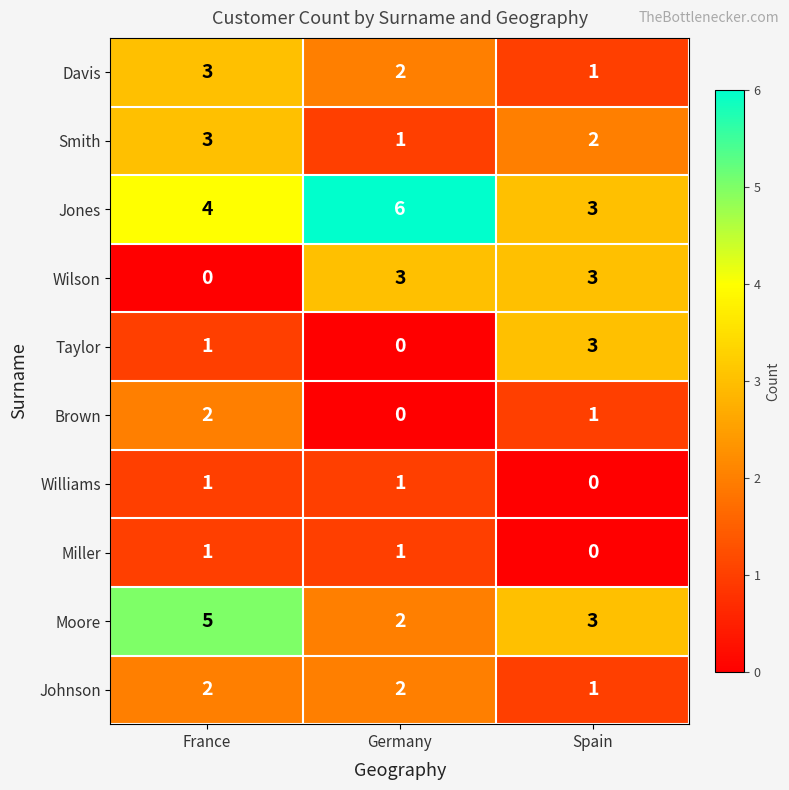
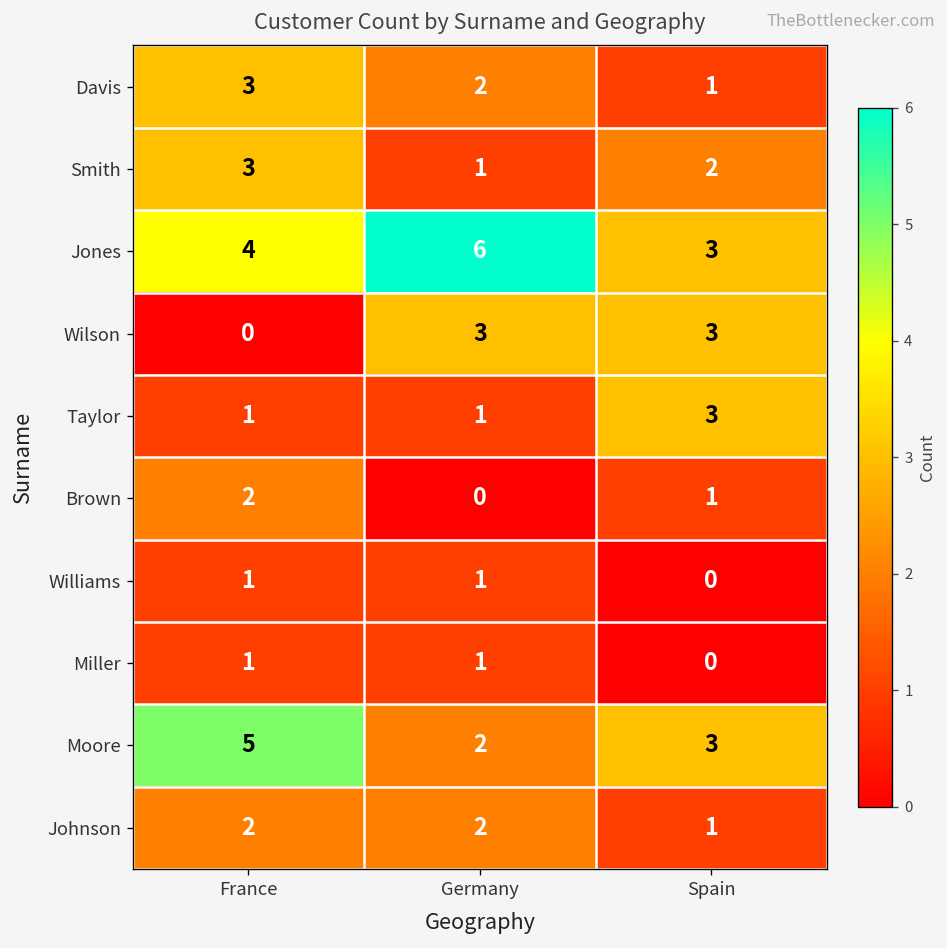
Taylor, Germany: 0 -> 1
